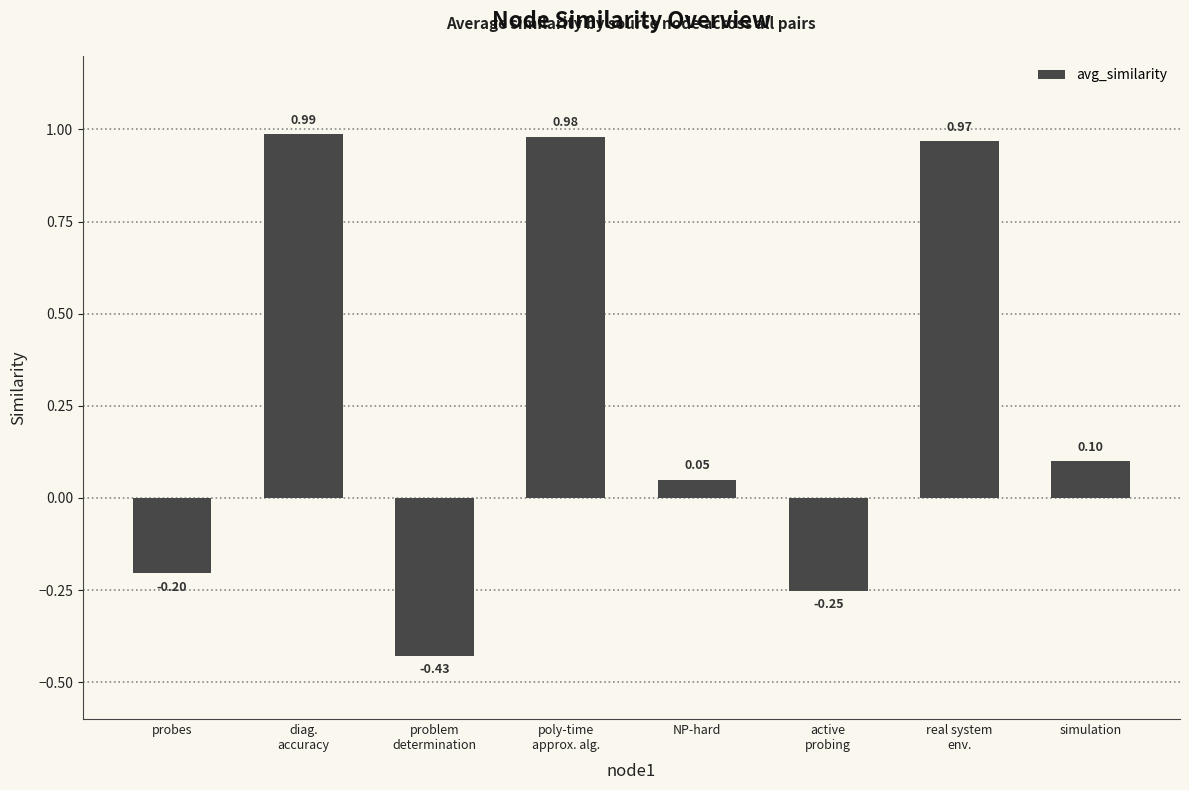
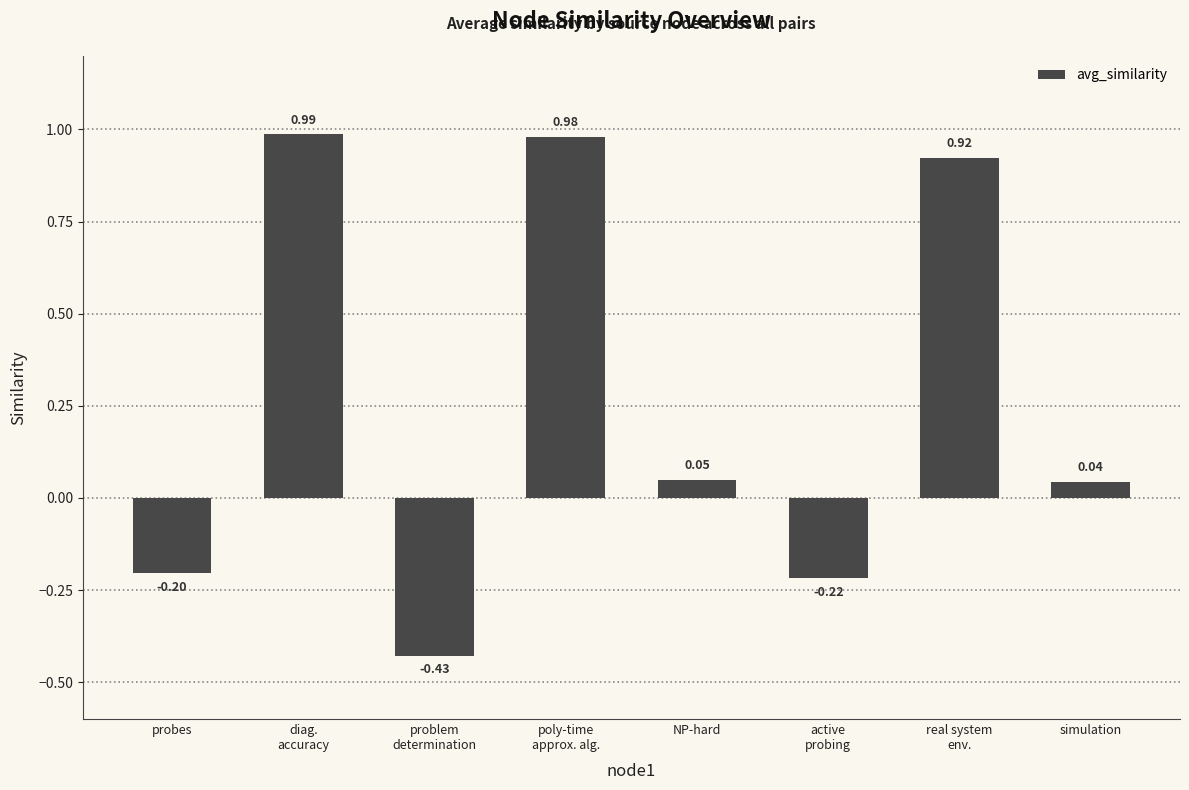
active probing: -0.25 -> -0.22
real system env.: 0.97 -> 0.92
simulation: 0.10 -> 0.04
